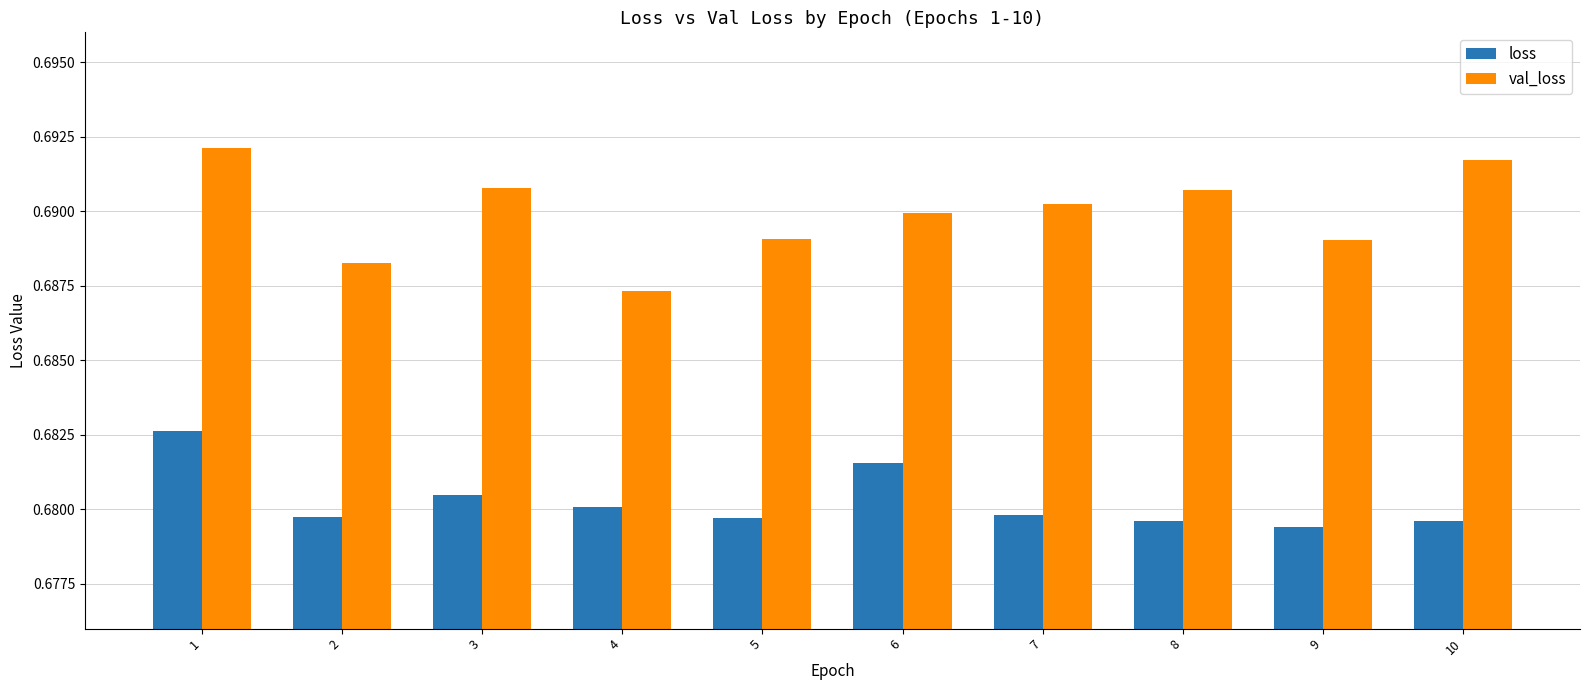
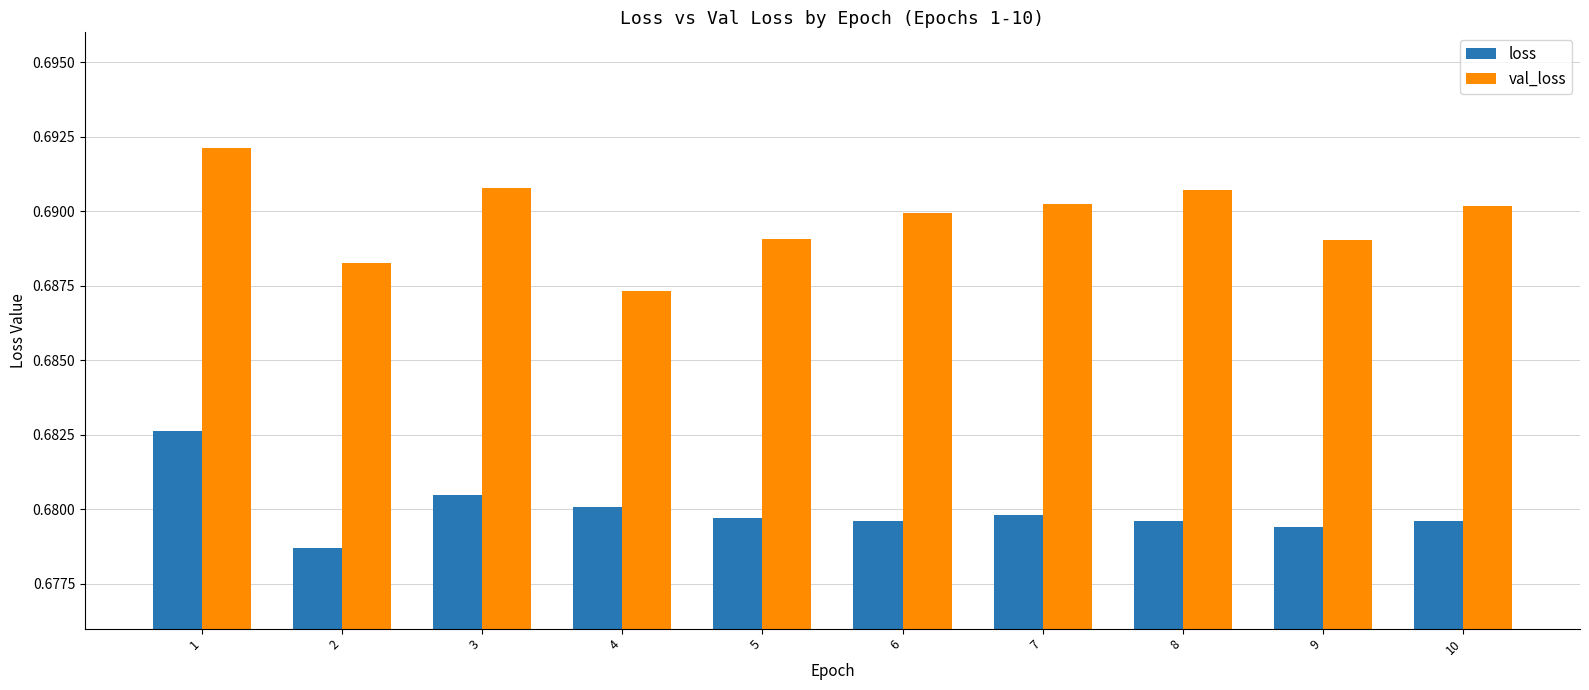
loss, 2: 0.6797 -> 0.6787
loss, 6: 0.6816 -> 0.6796
val_loss, 10: 0.6917 -> 0.6902
